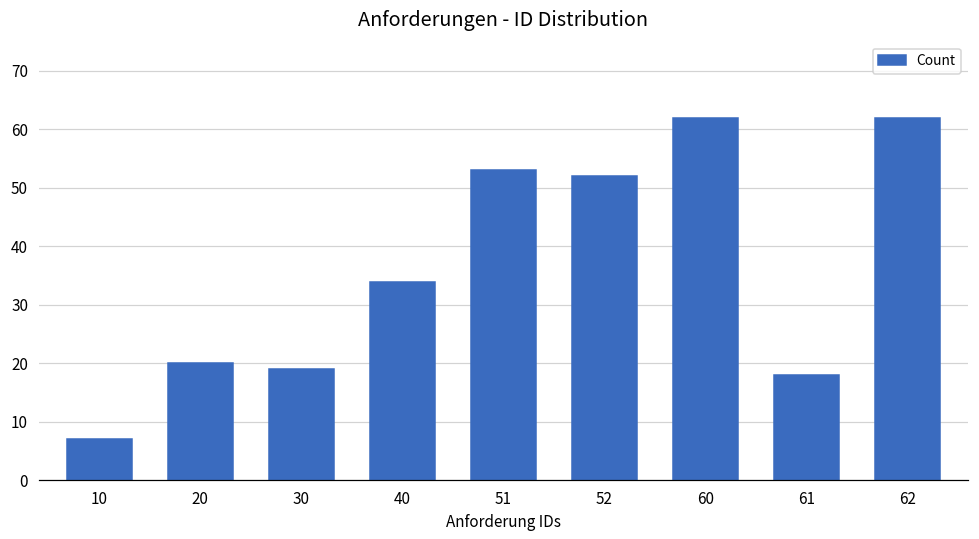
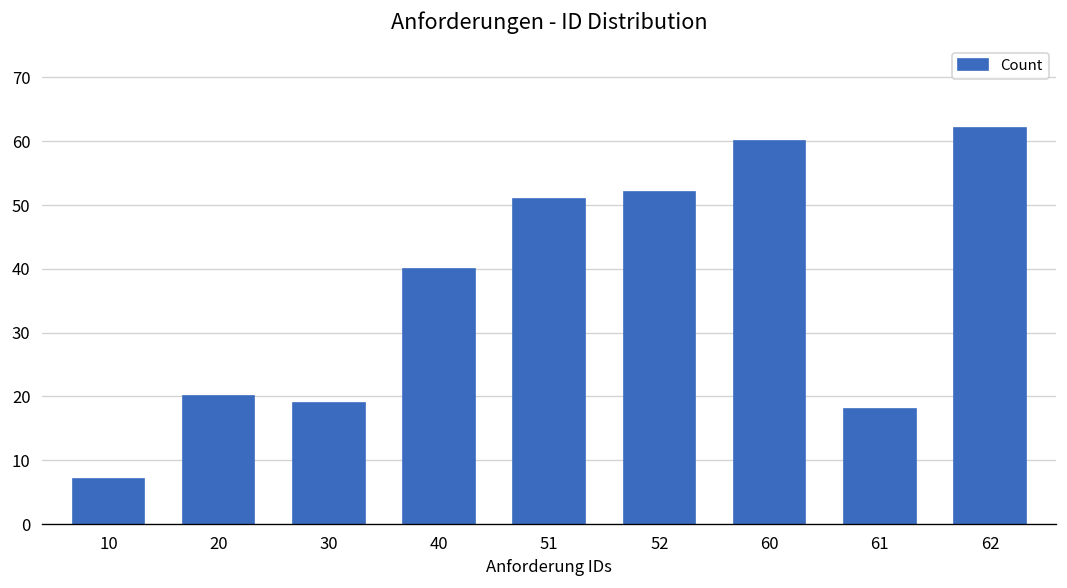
40: 34 -> 40
51: 53 -> 51
60: 62 -> 60
